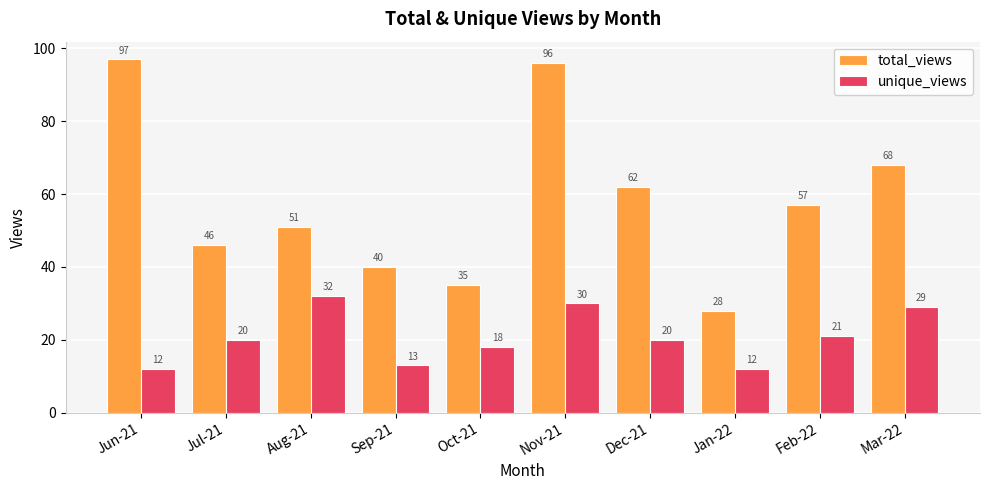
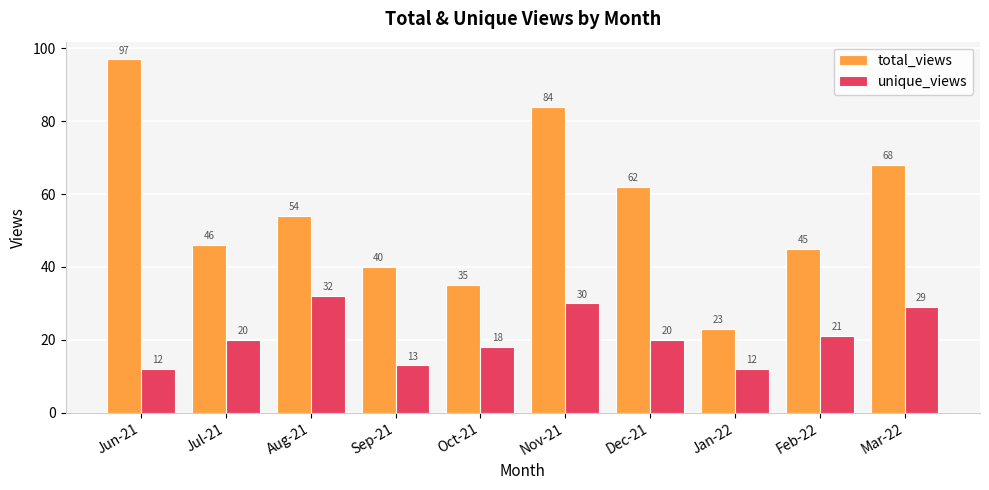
total_views, Aug-21: 51 -> 54
total_views, Nov-21: 96 -> 84
total_views, Jan-22: 28 -> 23
total_views, Feb-22: 57 -> 45
